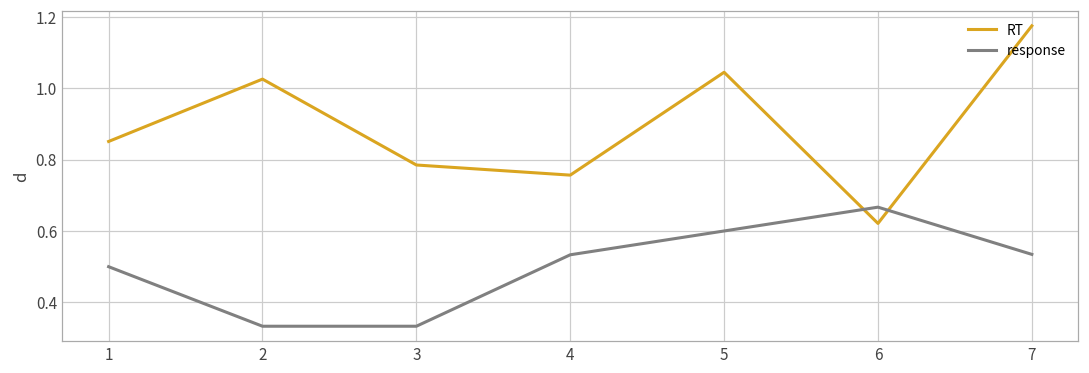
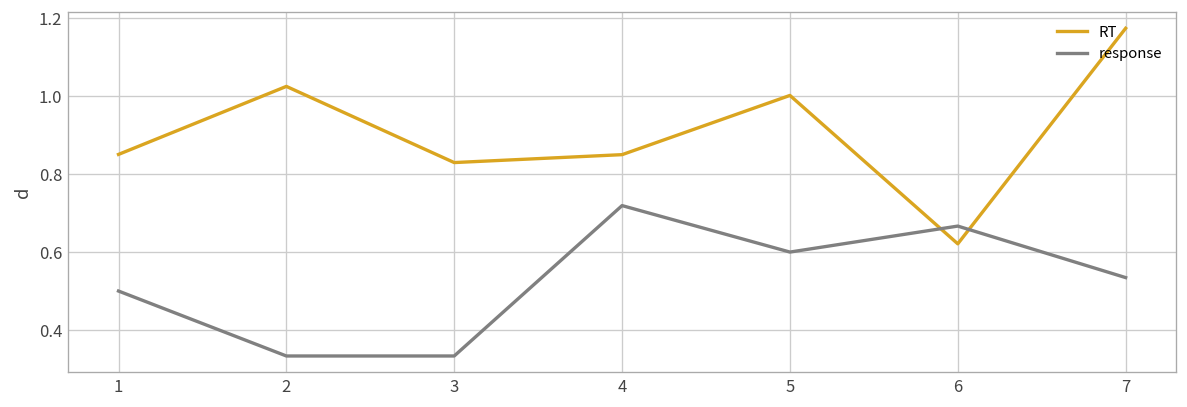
RT, 3: 0.78 -> 0.83
RT, 4: 0.76 -> 0.85
response, 4: 0.53 -> 0.72
RT, 5: 1.04 -> 1.00
